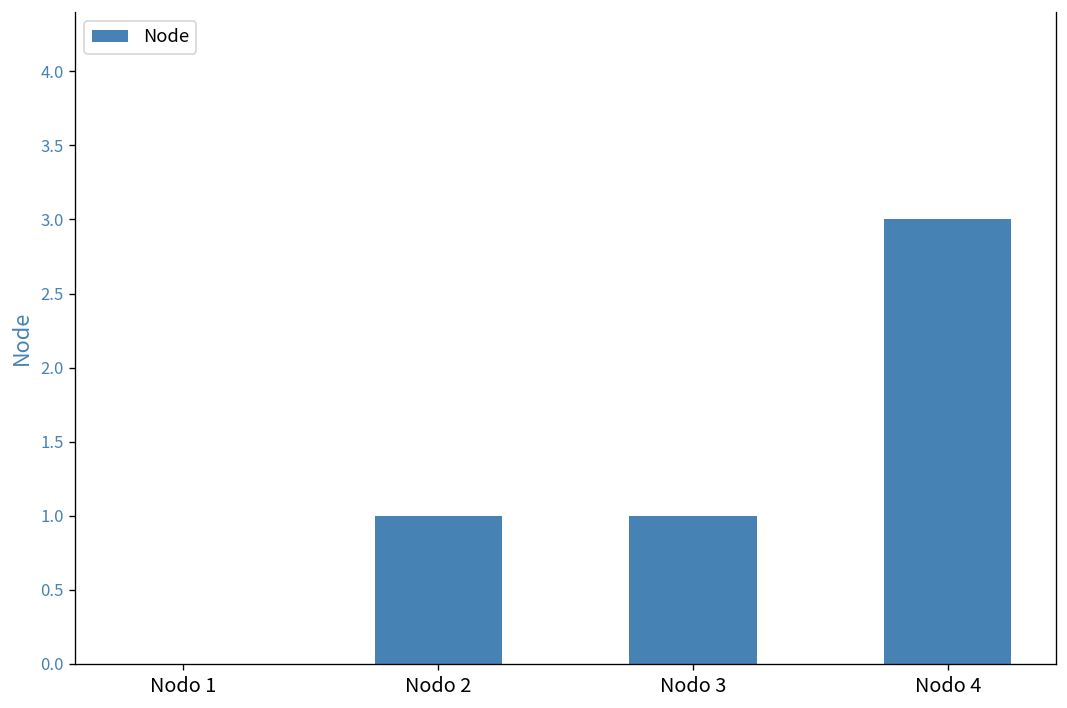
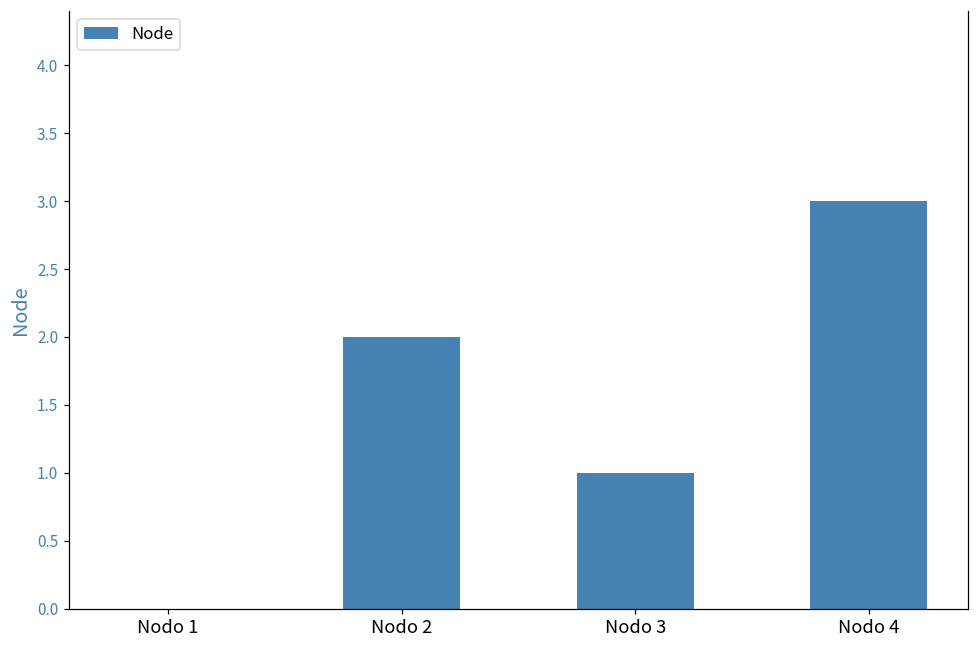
Nodo 2: 1 -> 2
